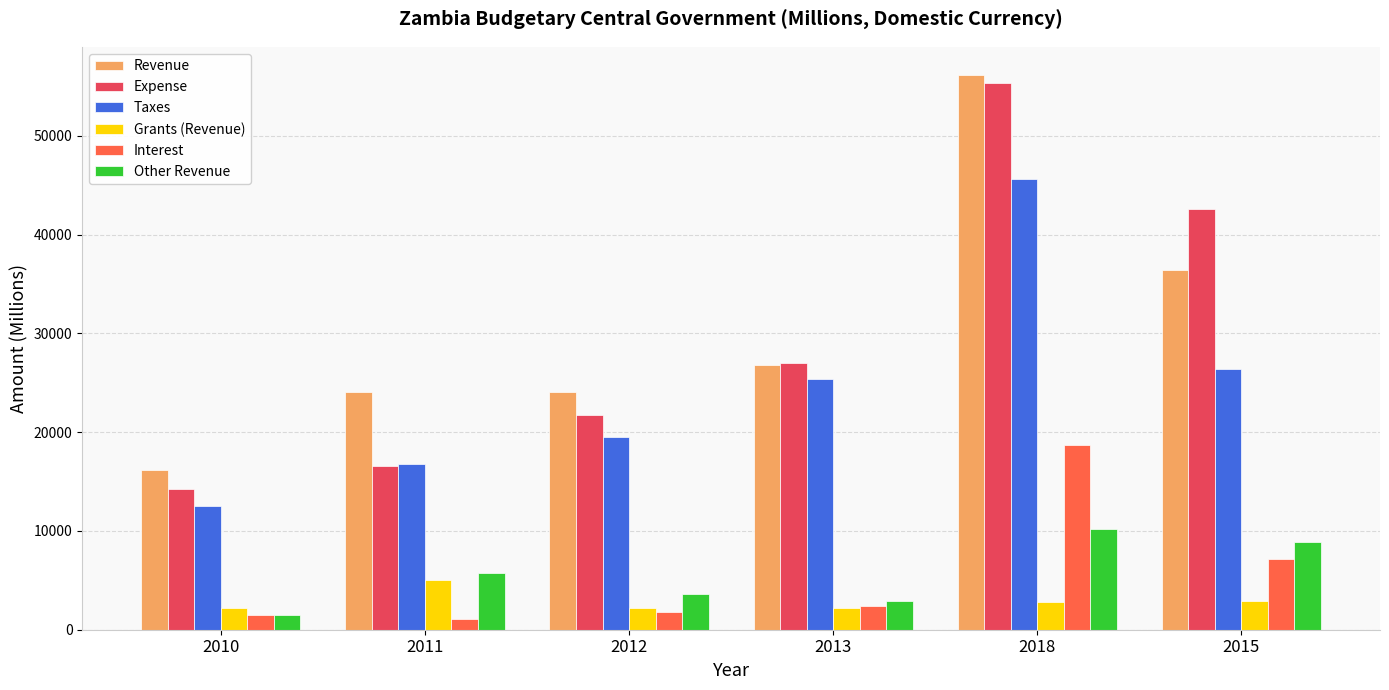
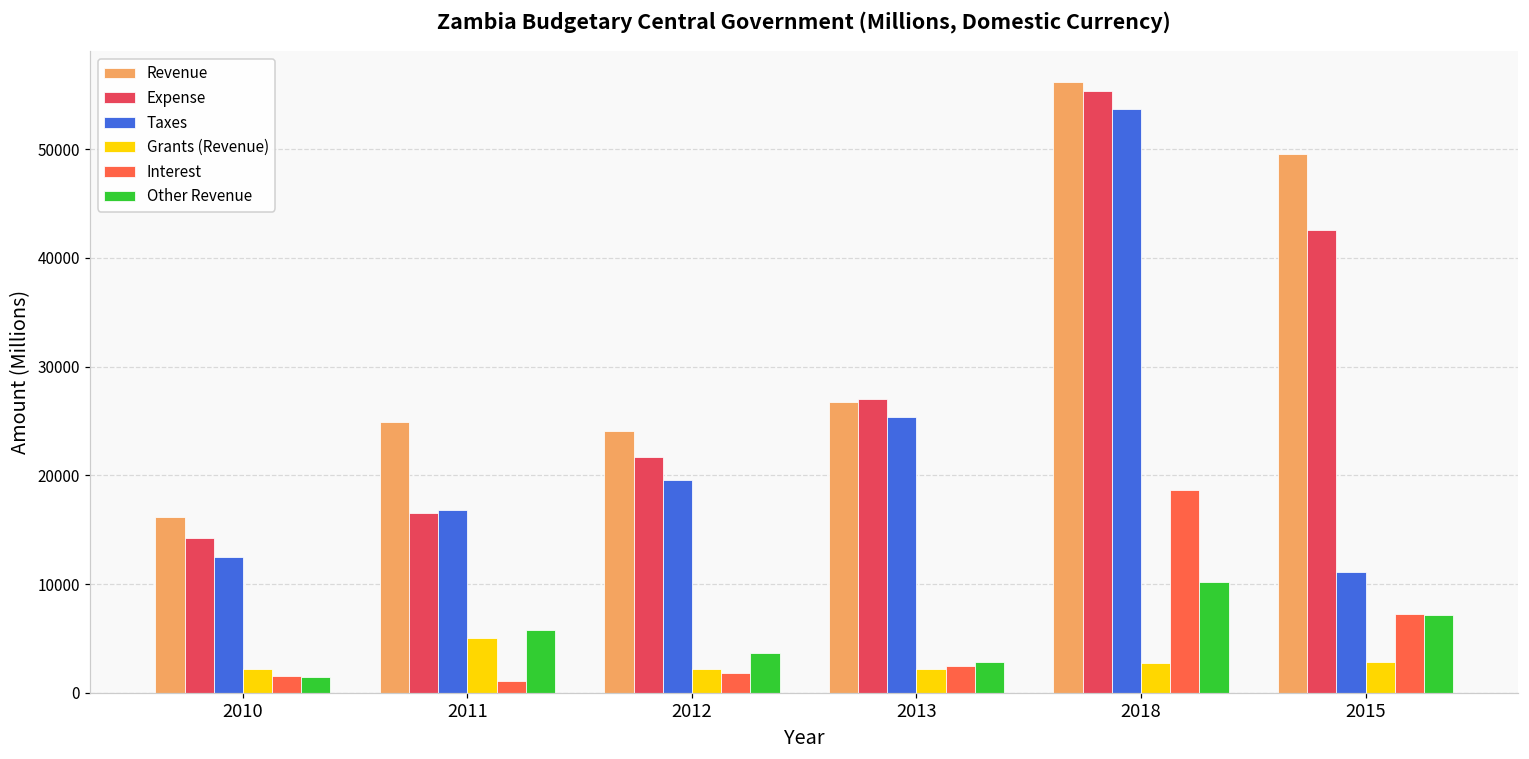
Revenue, 2011: 24000 -> 25000
Taxes, 2018: 46000 -> 54000
Revenue, 2015: 36000 -> 50000
Taxes, 2015: 26000 -> 11000
Other Revenue, 2015: 9000 -> 7000
